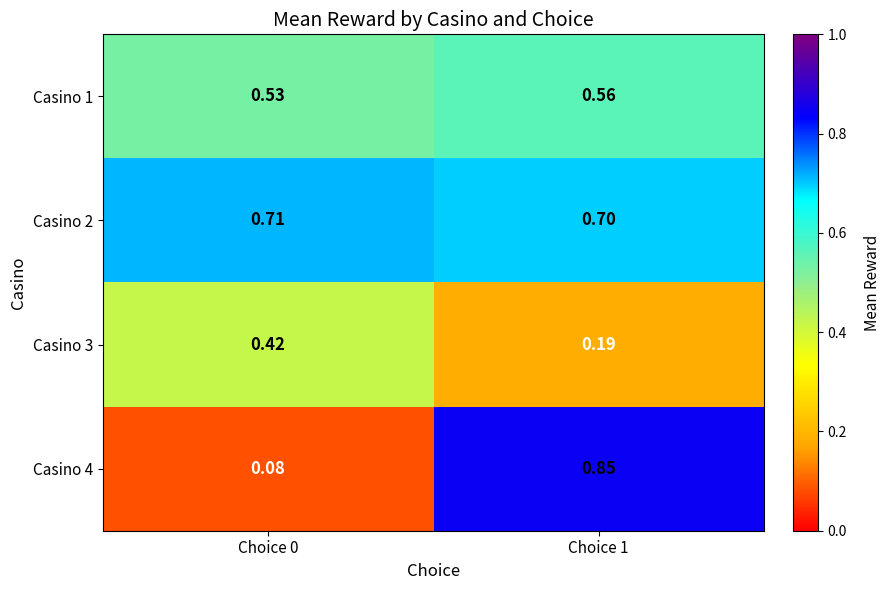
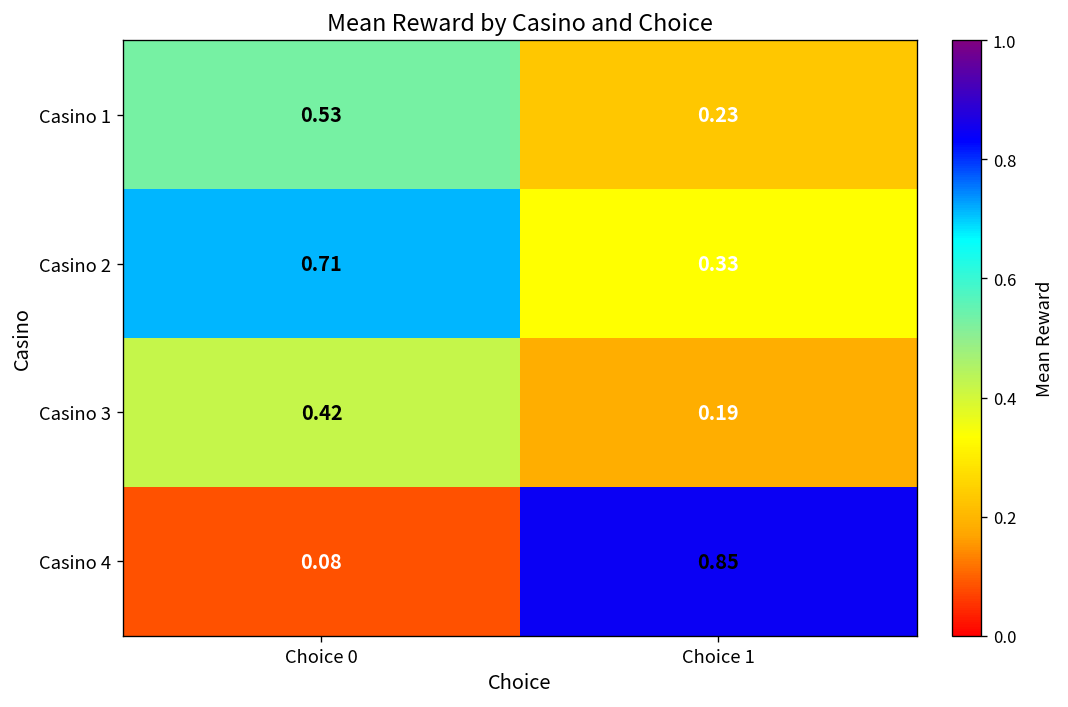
Casino 1, Choice 1: 0.56 -> 0.23
Casino 2, Choice 1: 0.70 -> 0.33
